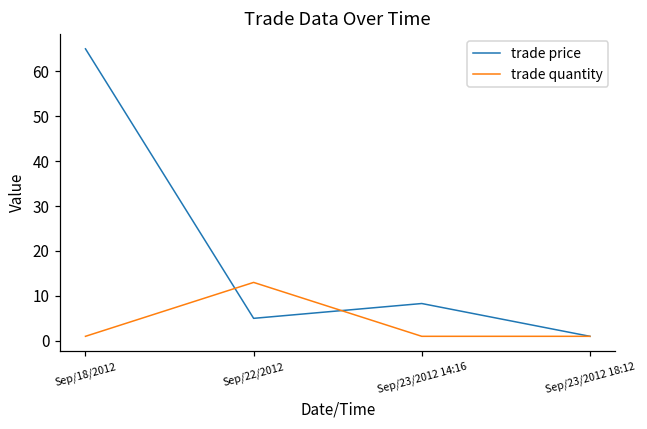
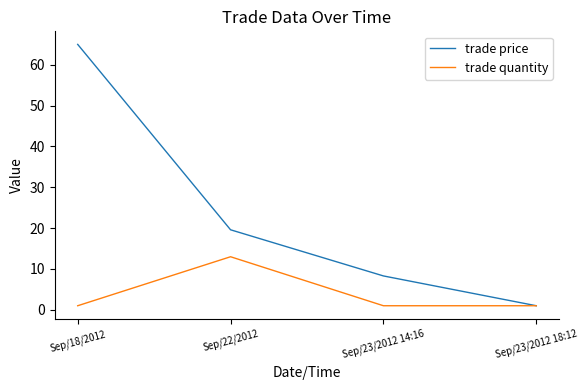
trade price, Sep/22/2012: 5 -> 20
